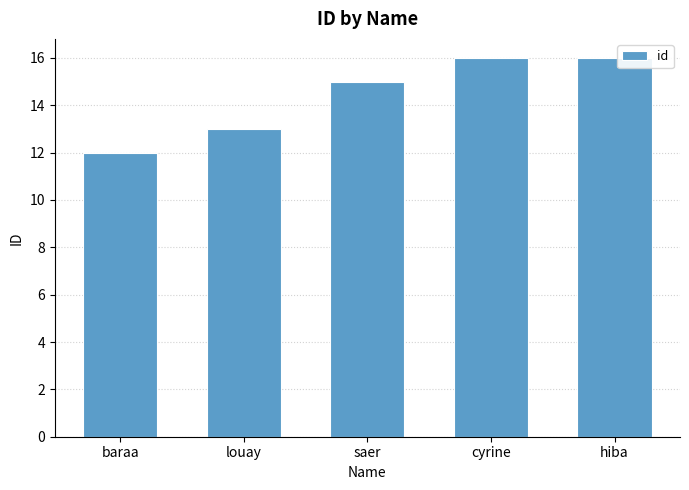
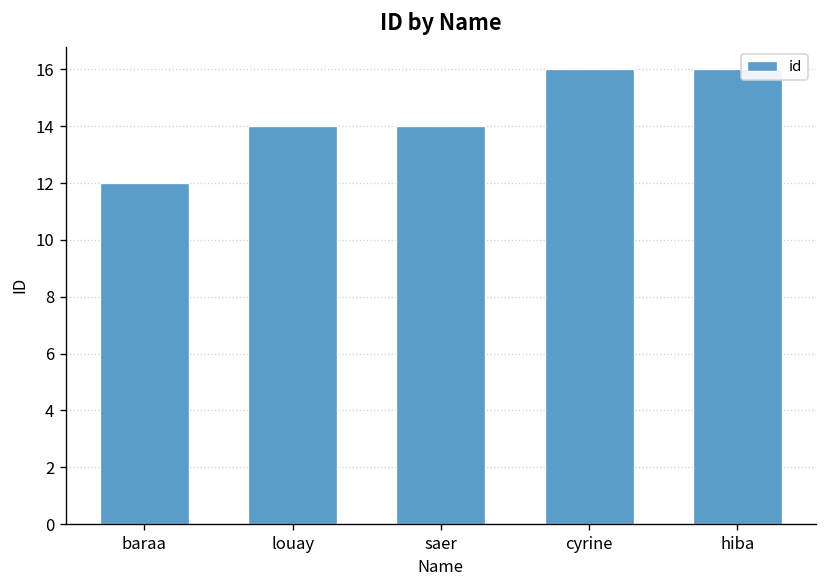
louay: 13 -> 14
saer: 15 -> 14
